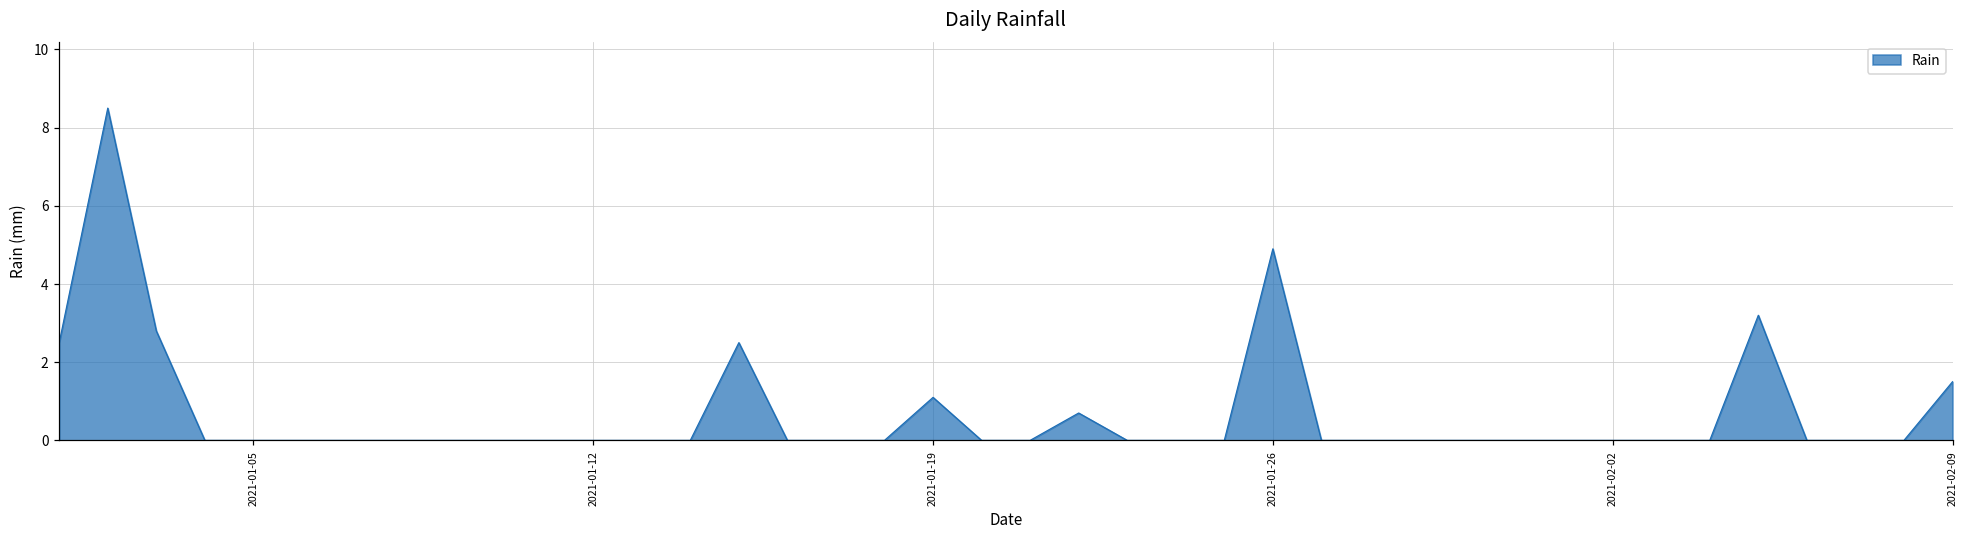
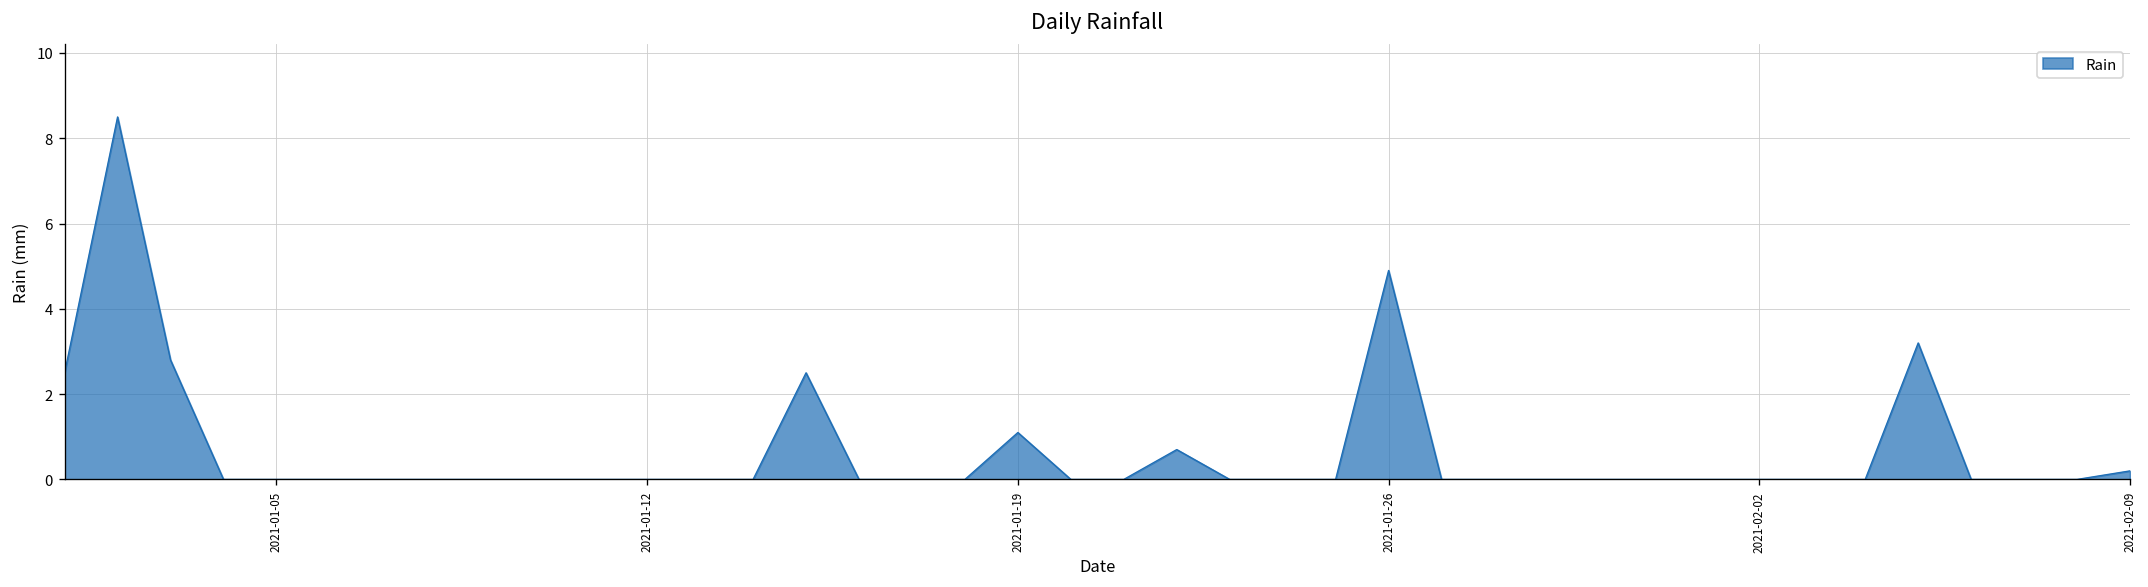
2021-02-09: 1.5 -> 0.2
